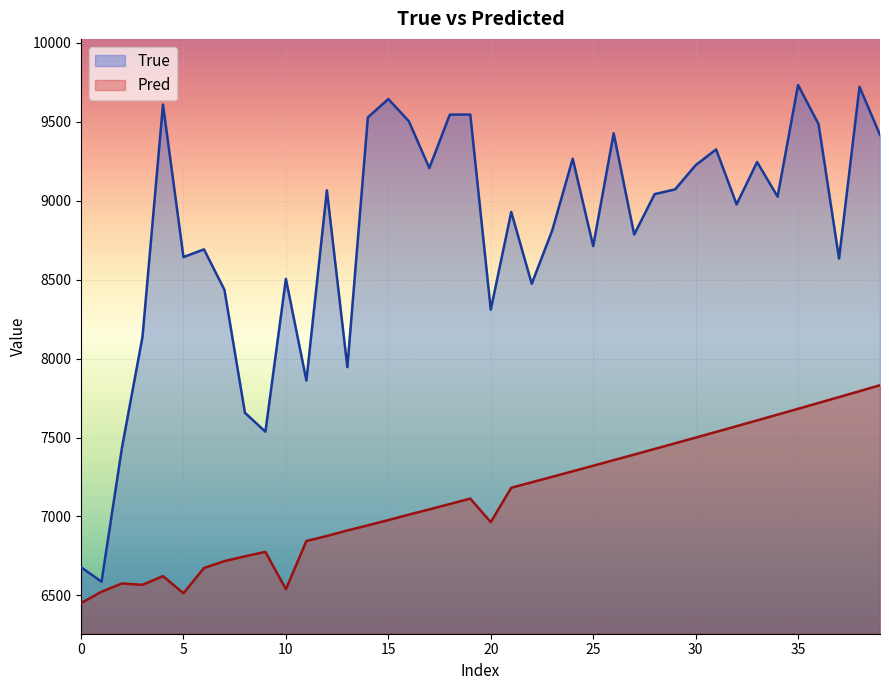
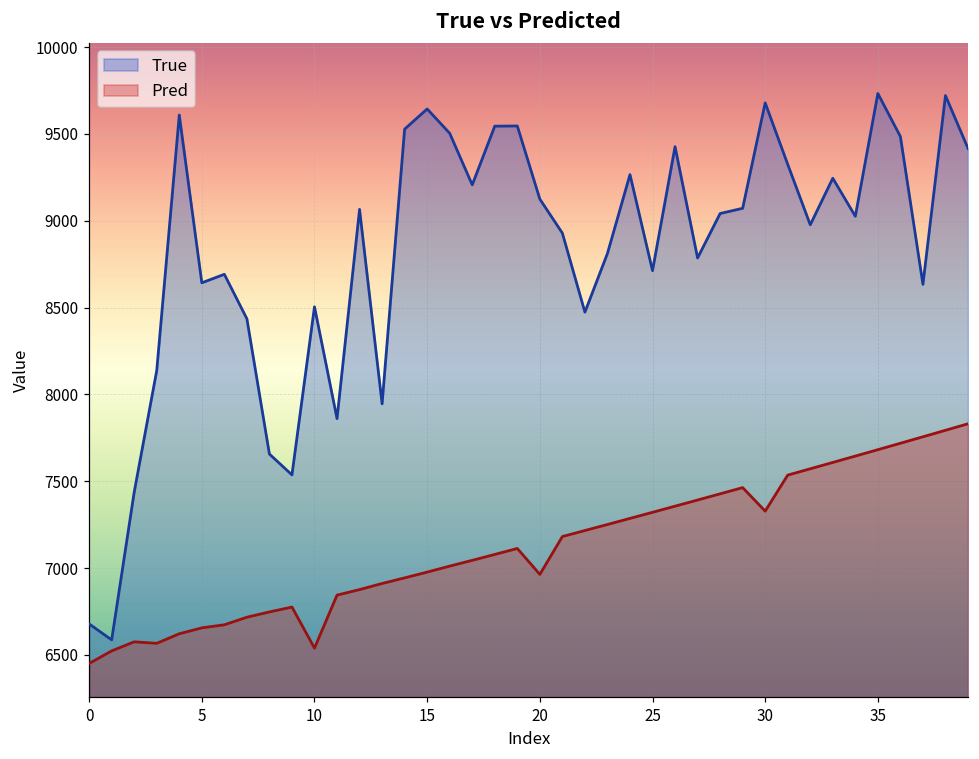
Pred, 5: 6510 -> 6660
True, 20: 8310 -> 9130
True, 30: 9230 -> 9680
Pred, 30: 7500 -> 7330
